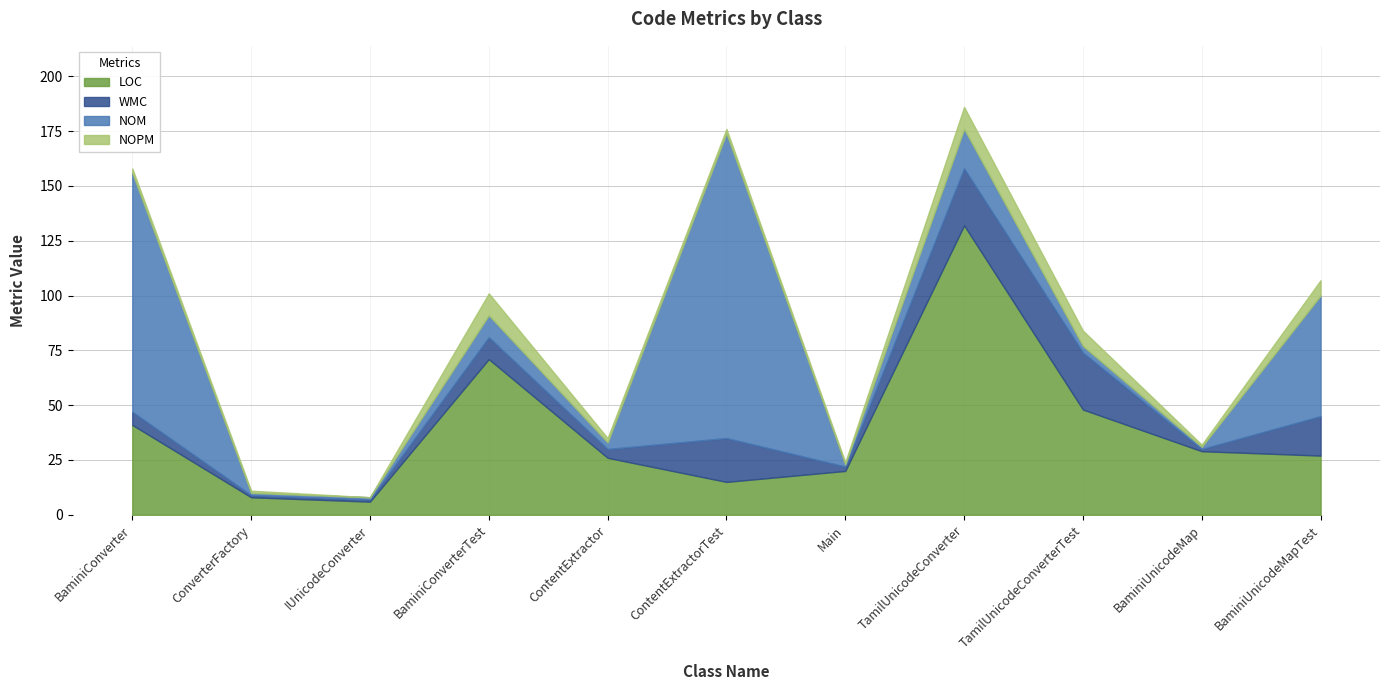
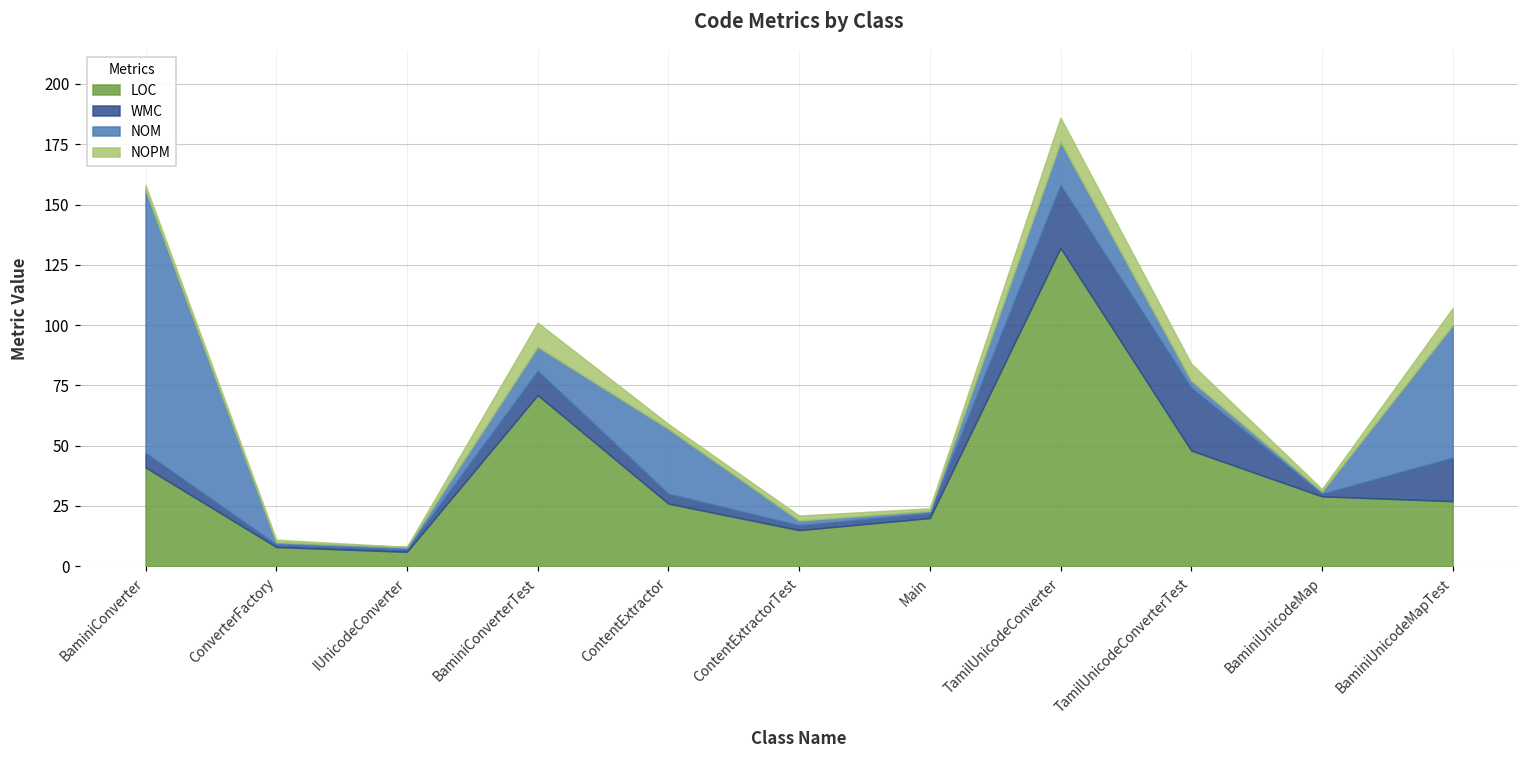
NOM, ContentExtractor: 3 -> 27
WMC, ContentExtractorTest: 20 -> 2
NOM, ContentExtractorTest: 139 -> 2
